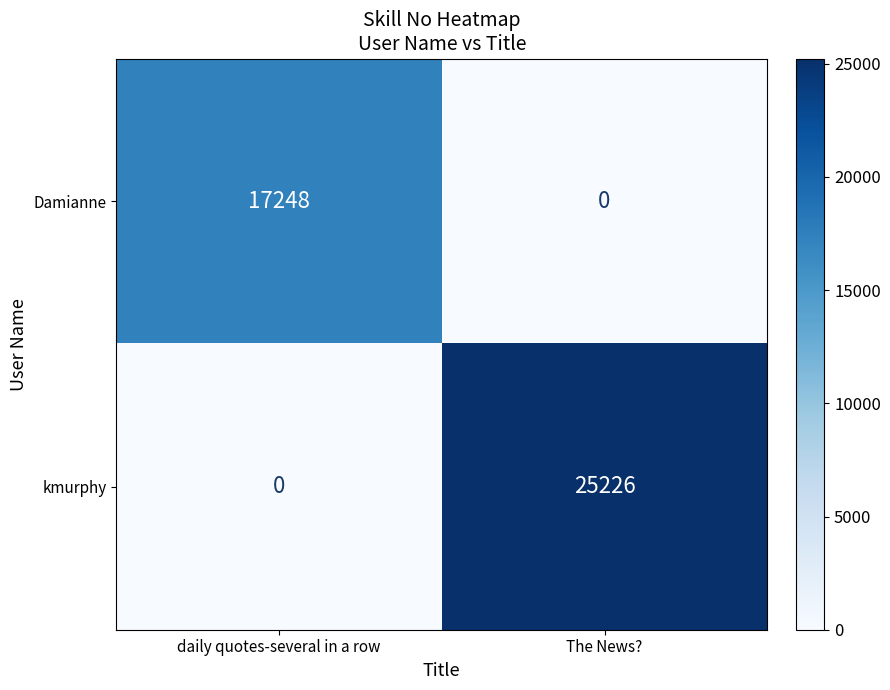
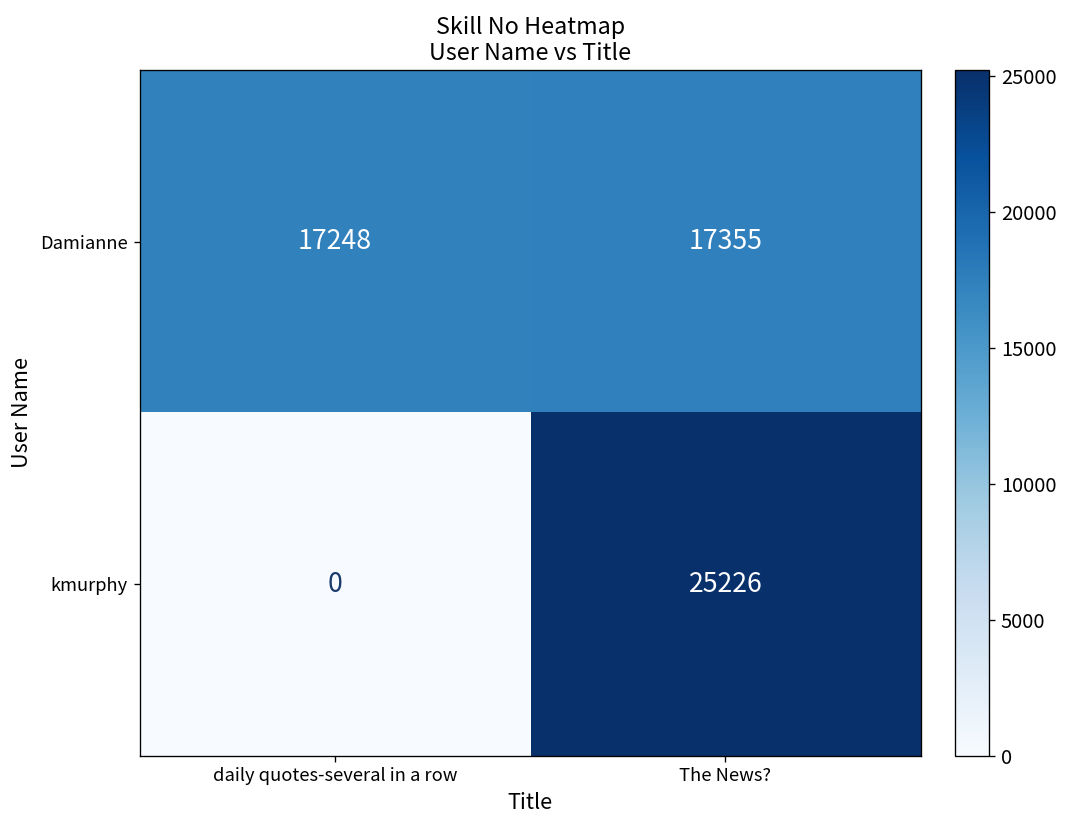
Damianne, The News?: 0 -> 17355
